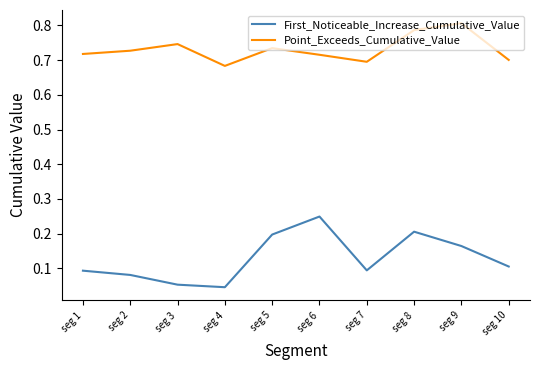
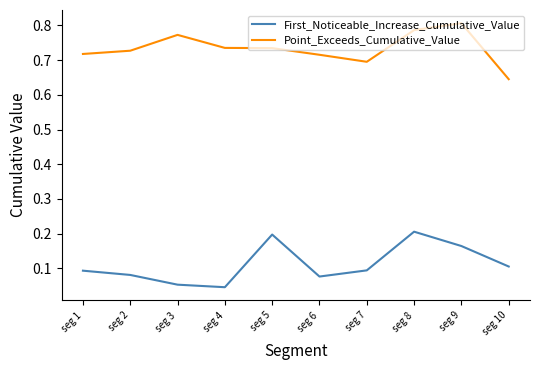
Point_Exceeds_Cumulative_Value, seg 3: 0.75 -> 0.77
Point_Exceeds_Cumulative_Value, seg 4: 0.68 -> 0.73
First_Noticeable_Increase_Cumulative_Value, seg 6: 0.25 -> 0.08
Point_Exceeds_Cumulative_Value, seg 10: 0.70 -> 0.64
